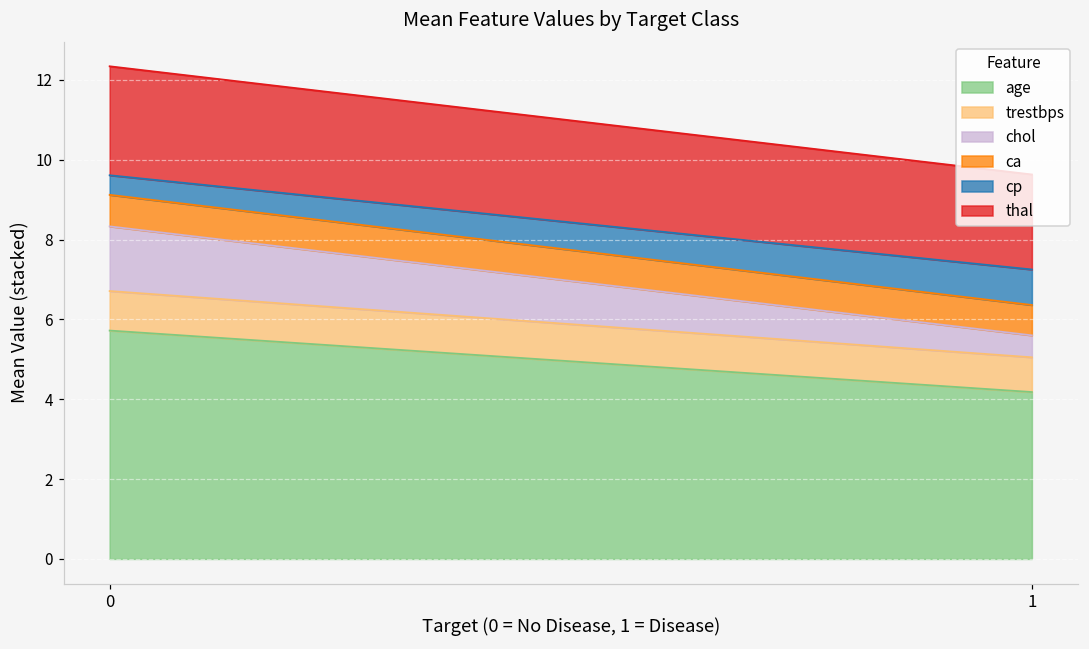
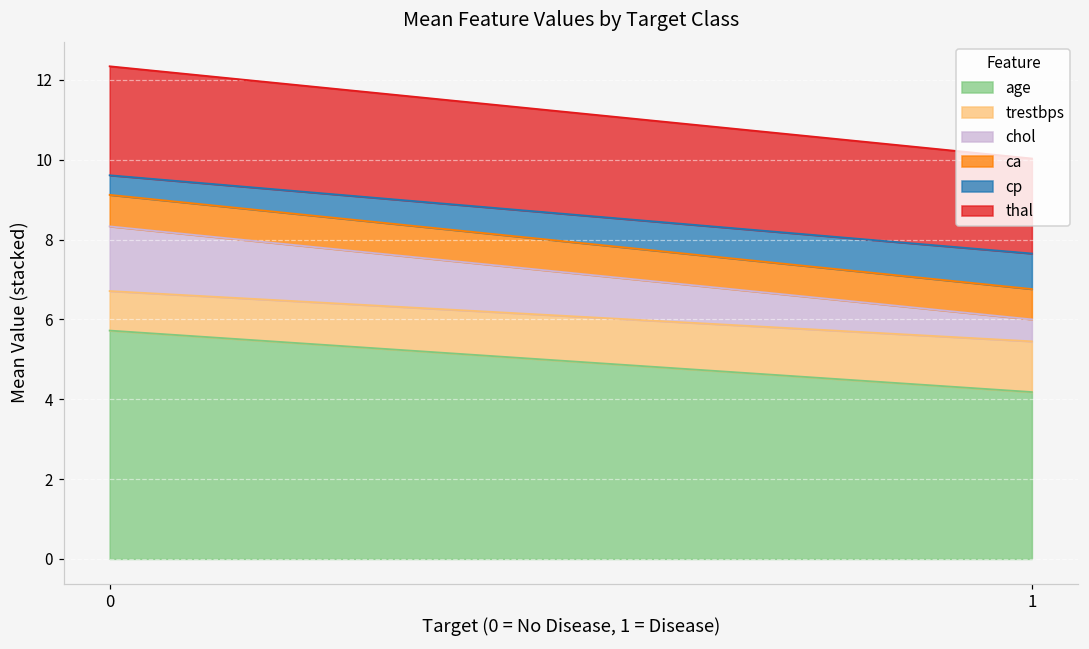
trestbps, 1: 0.9 -> 1.3
